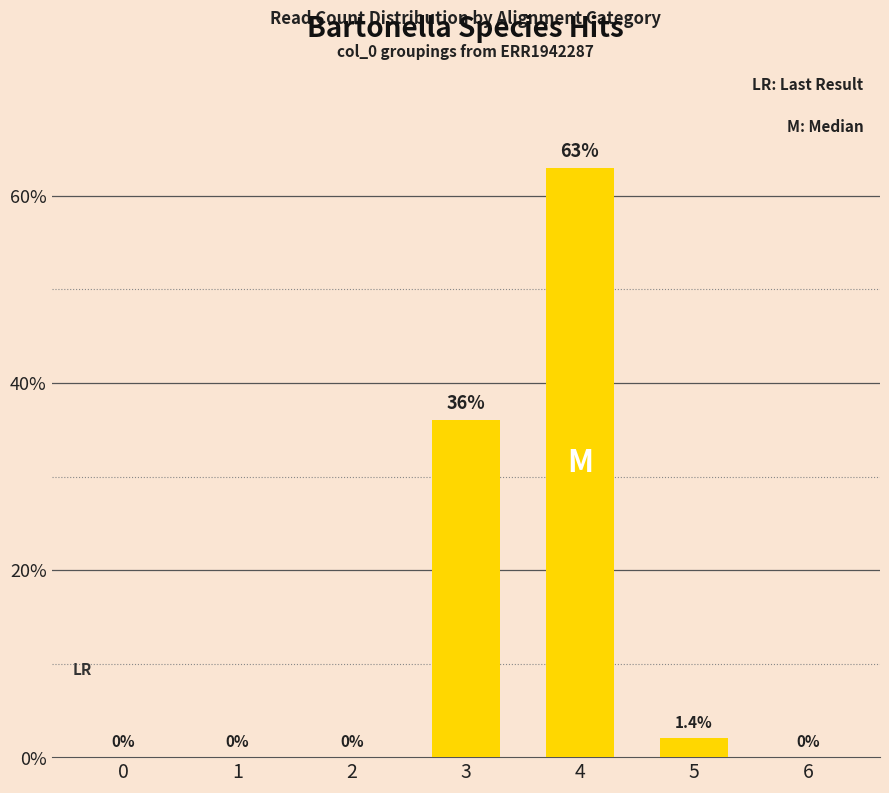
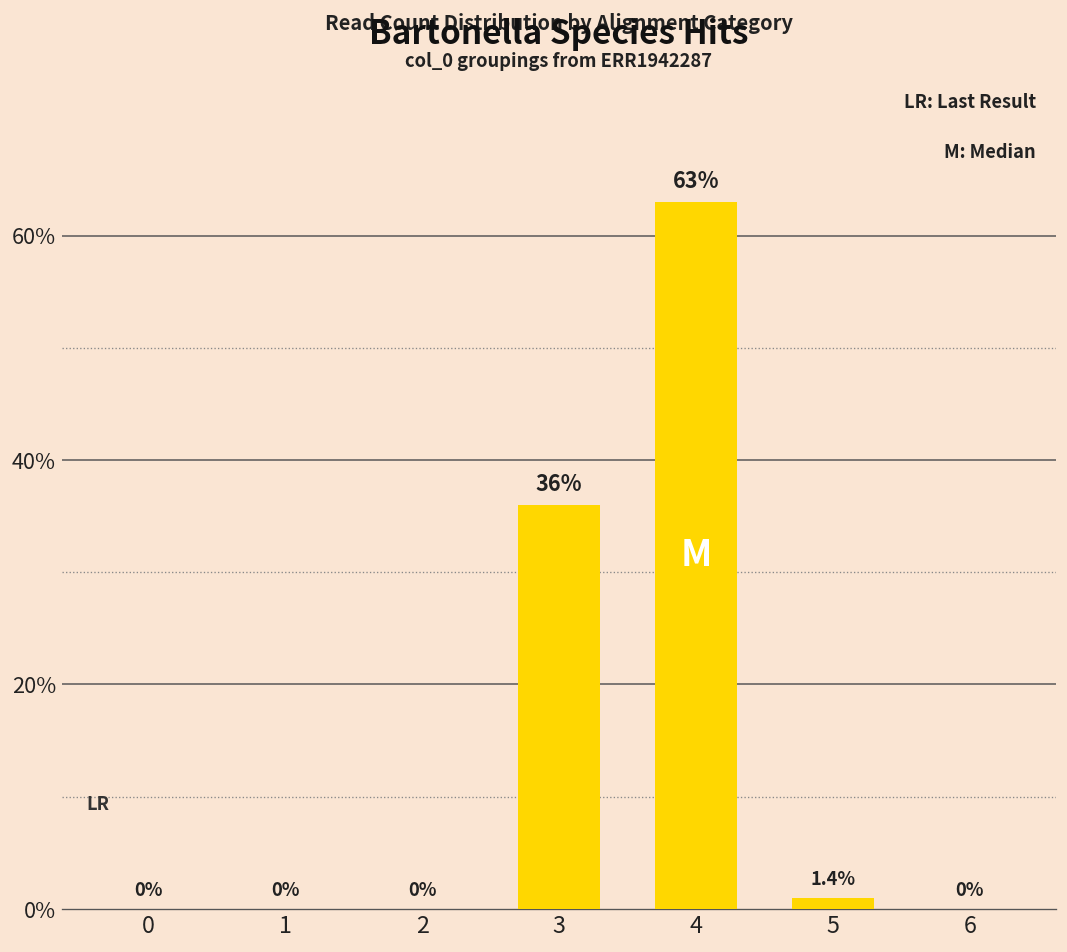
5: 2% -> 1%
